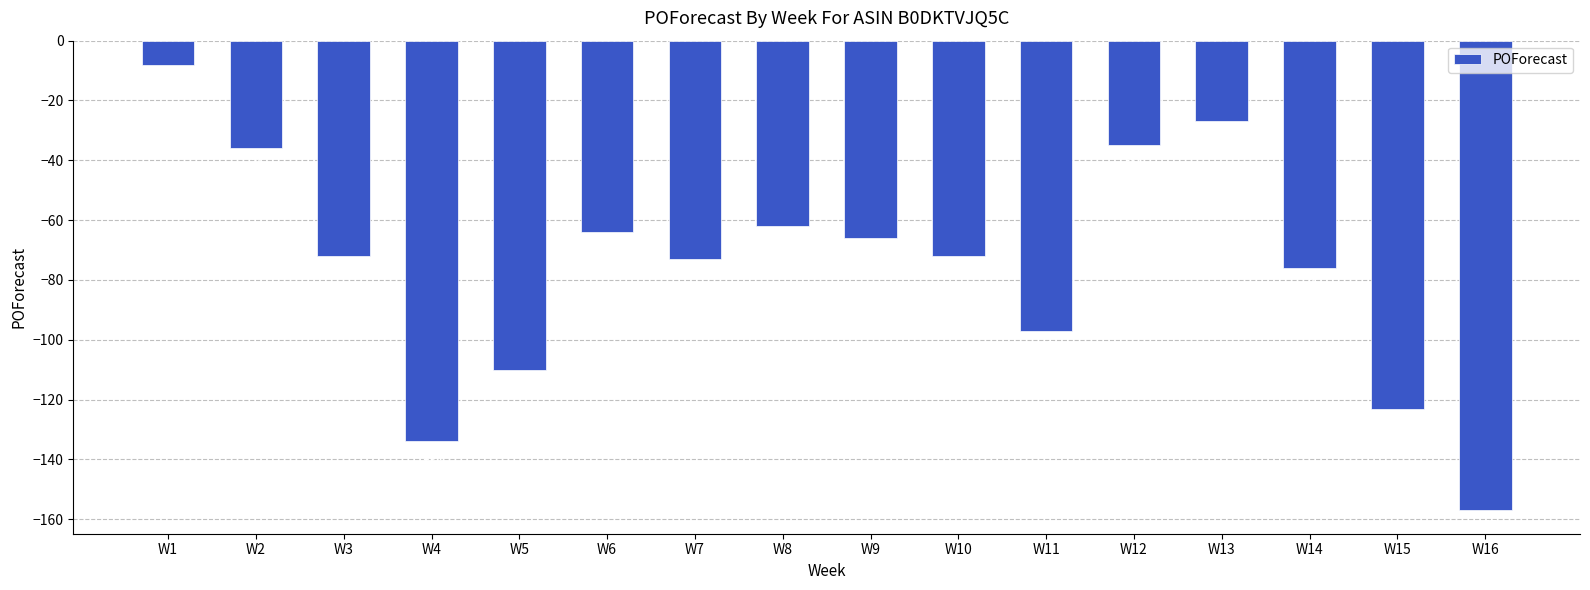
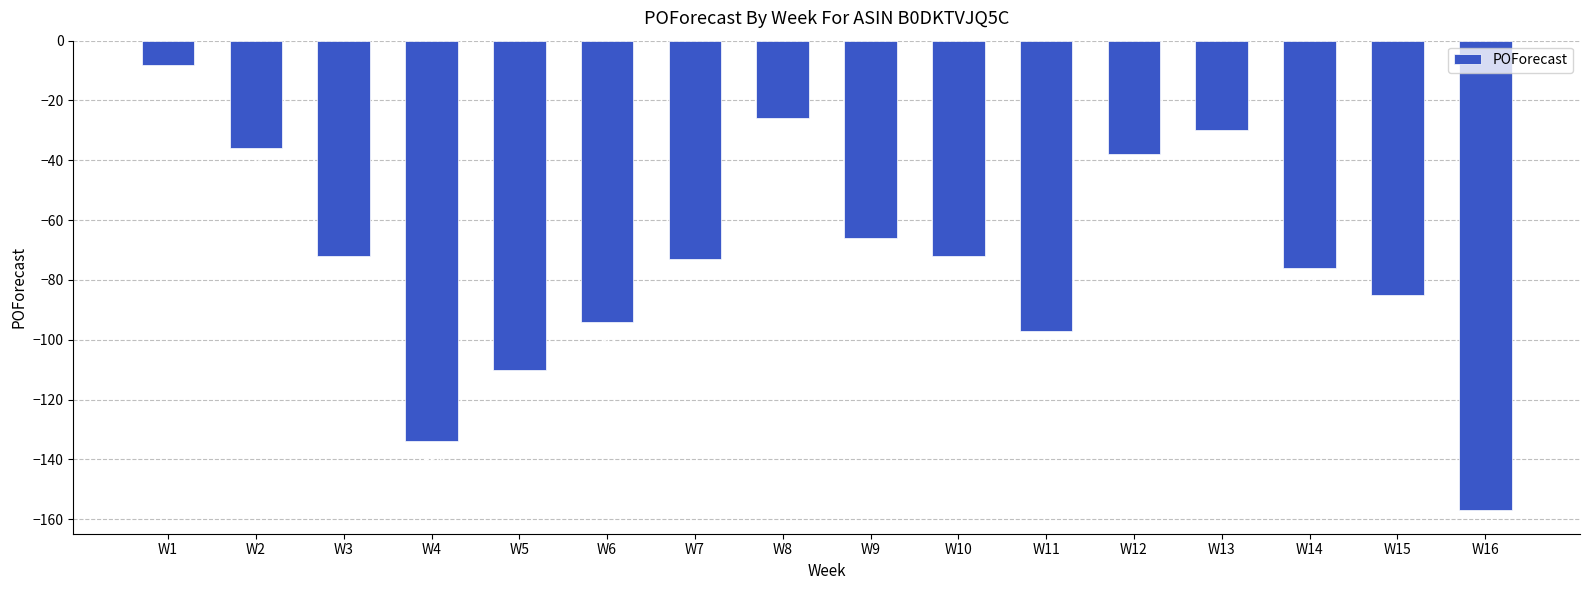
W6: -64 -> -94
W8: -62 -> -26
W12: -35 -> -38
W13: -27 -> -30
W15: -123 -> -85
